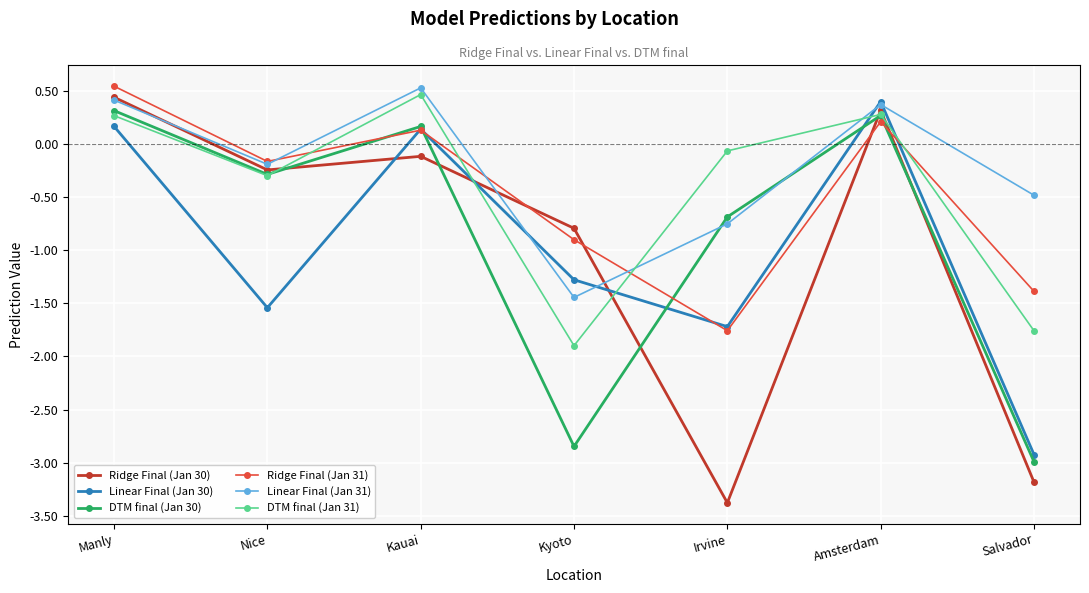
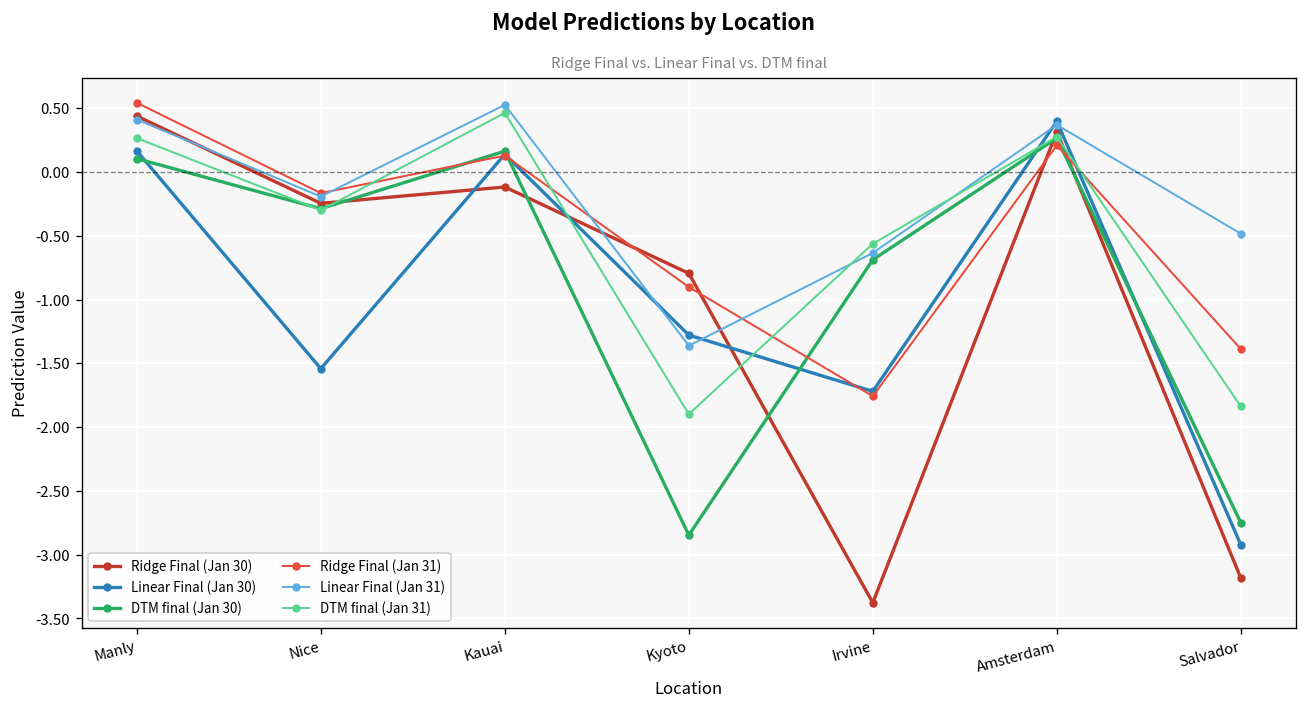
DTM final (Jan 30), Manly: 0.31 -> 0.10
Linear Final (Jan 31), Kyoto: -1.45 -> -1.36
Linear Final (Jan 31), Irvine: -0.75 -> -0.64
DTM final (Jan 31), Irvine: -0.07 -> -0.56
DTM final (Jan 30), Salvador: -2.99 -> -2.75
DTM final (Jan 31), Salvador: -1.76 -> -1.84
